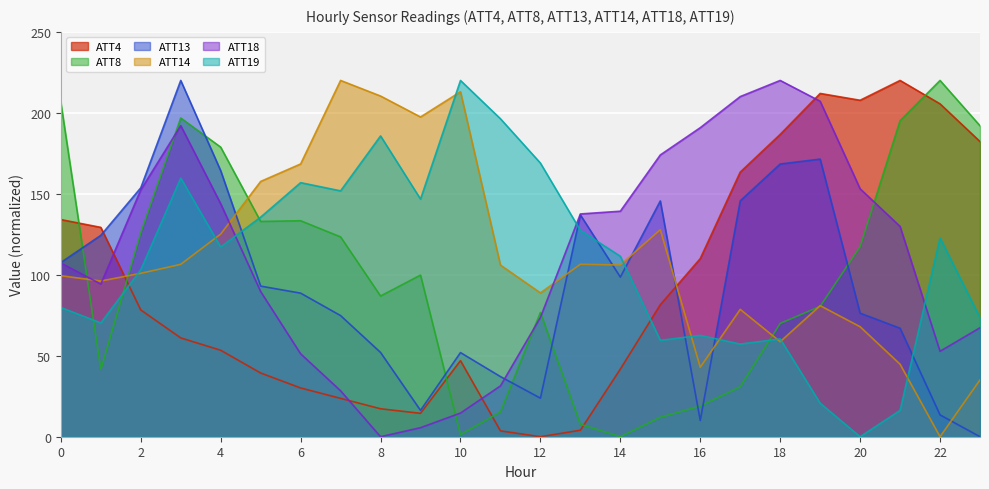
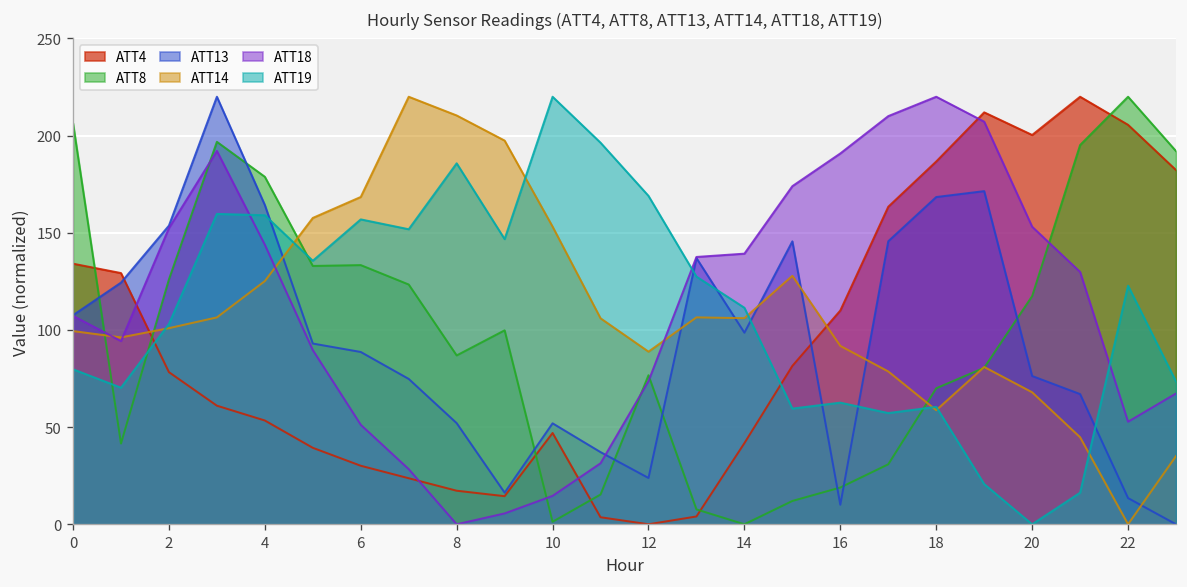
ATT19, 4: 117 -> 159
ATT14, 10: 213 -> 153
ATT14, 16: 43 -> 92
ATT4, 20: 208 -> 200
